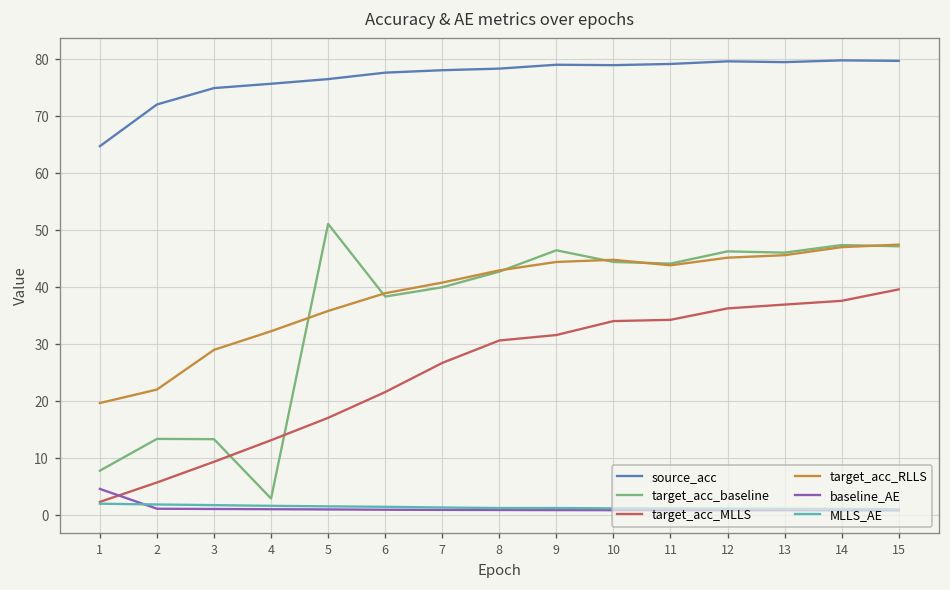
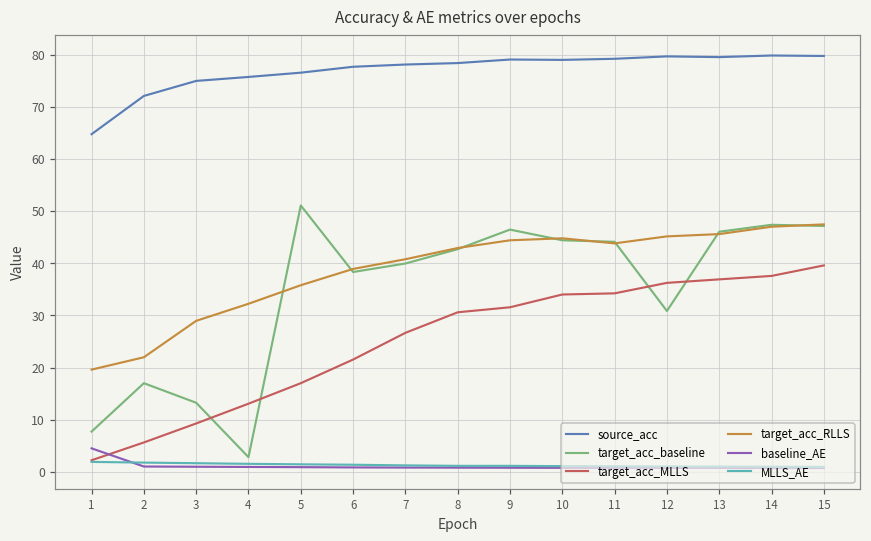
target_acc_baseline, 2: 13 -> 17
target_acc_baseline, 12: 46 -> 31
